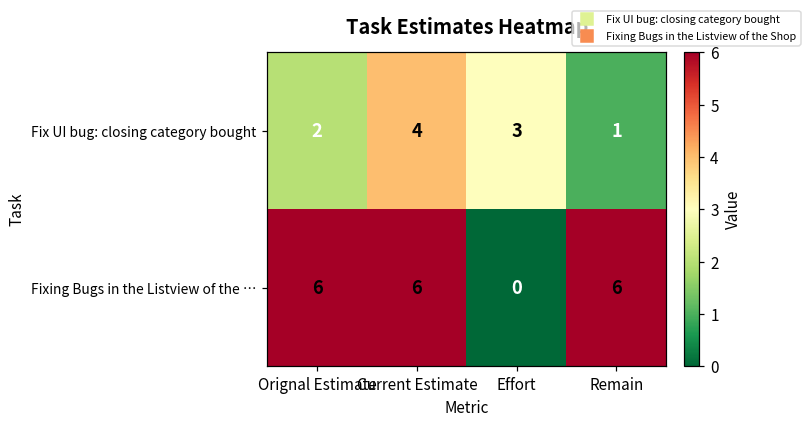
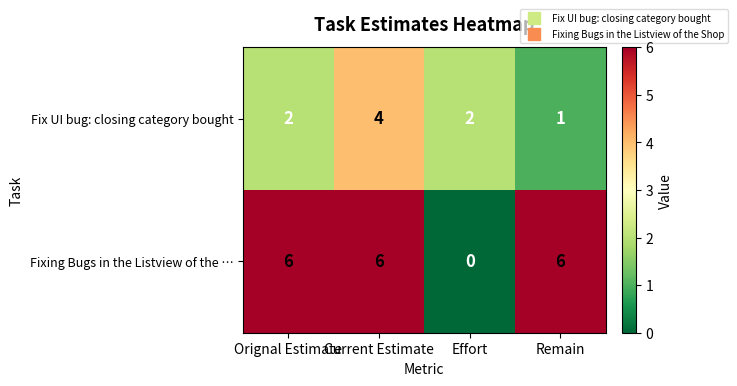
Fix UI bug: closing category bought, Effort: 3 -> 2
